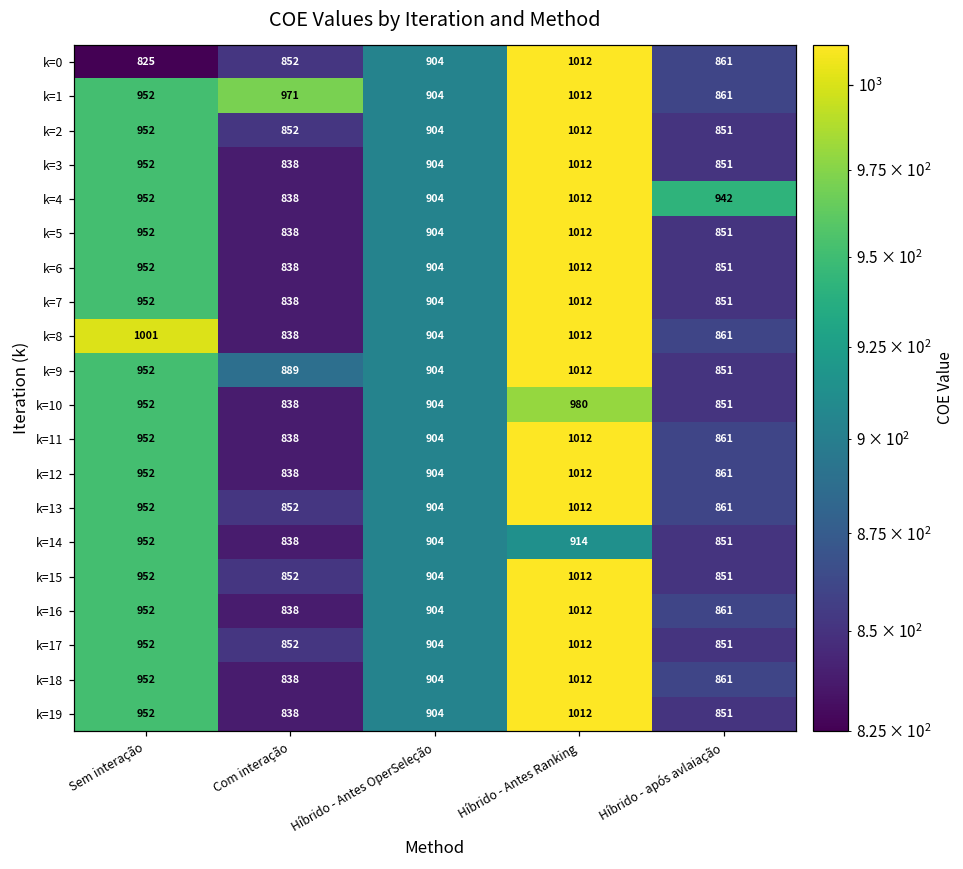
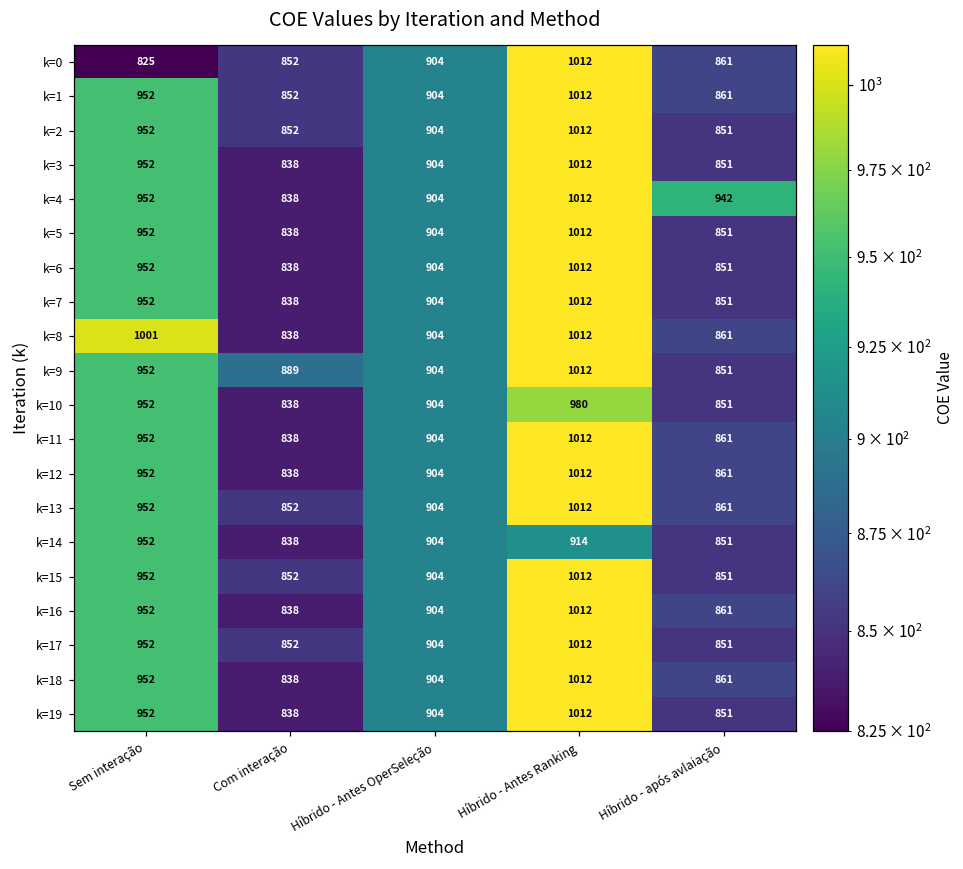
k=1, Com interação: 971 -> 852
